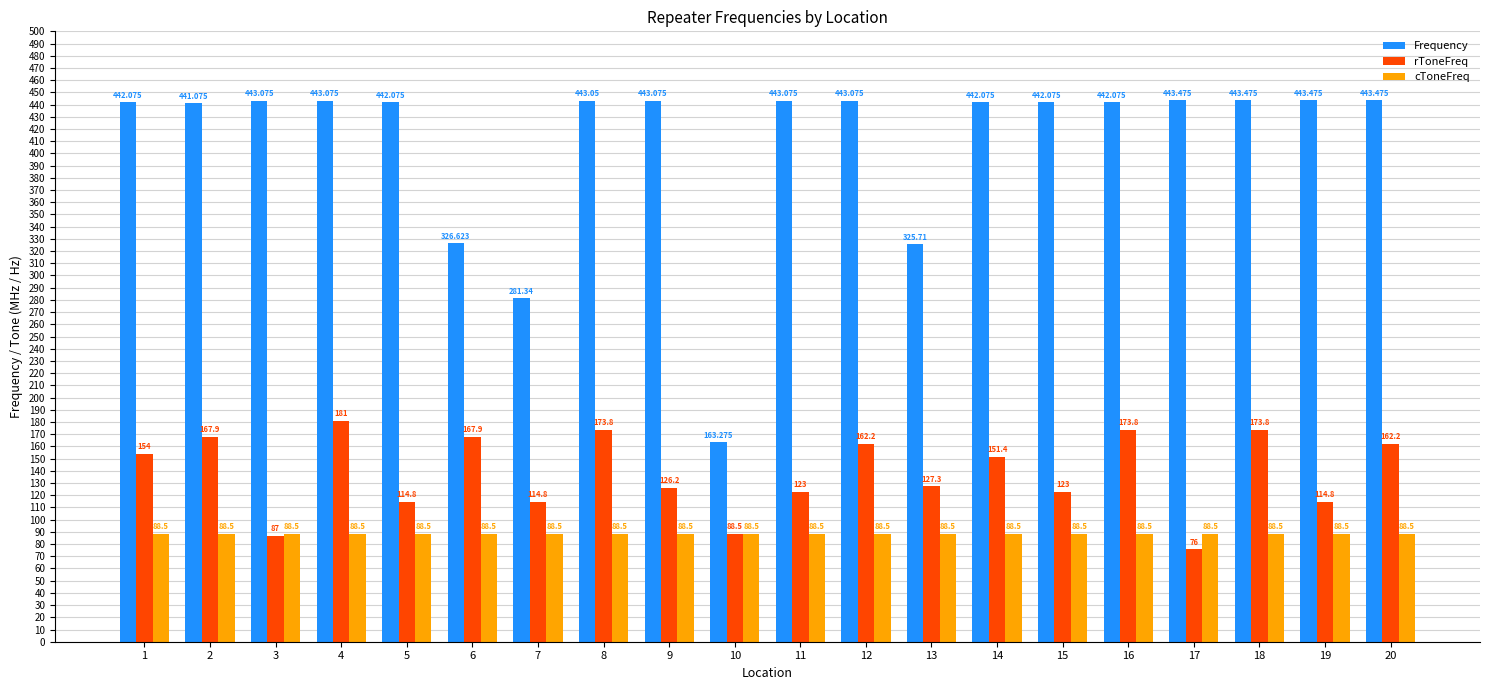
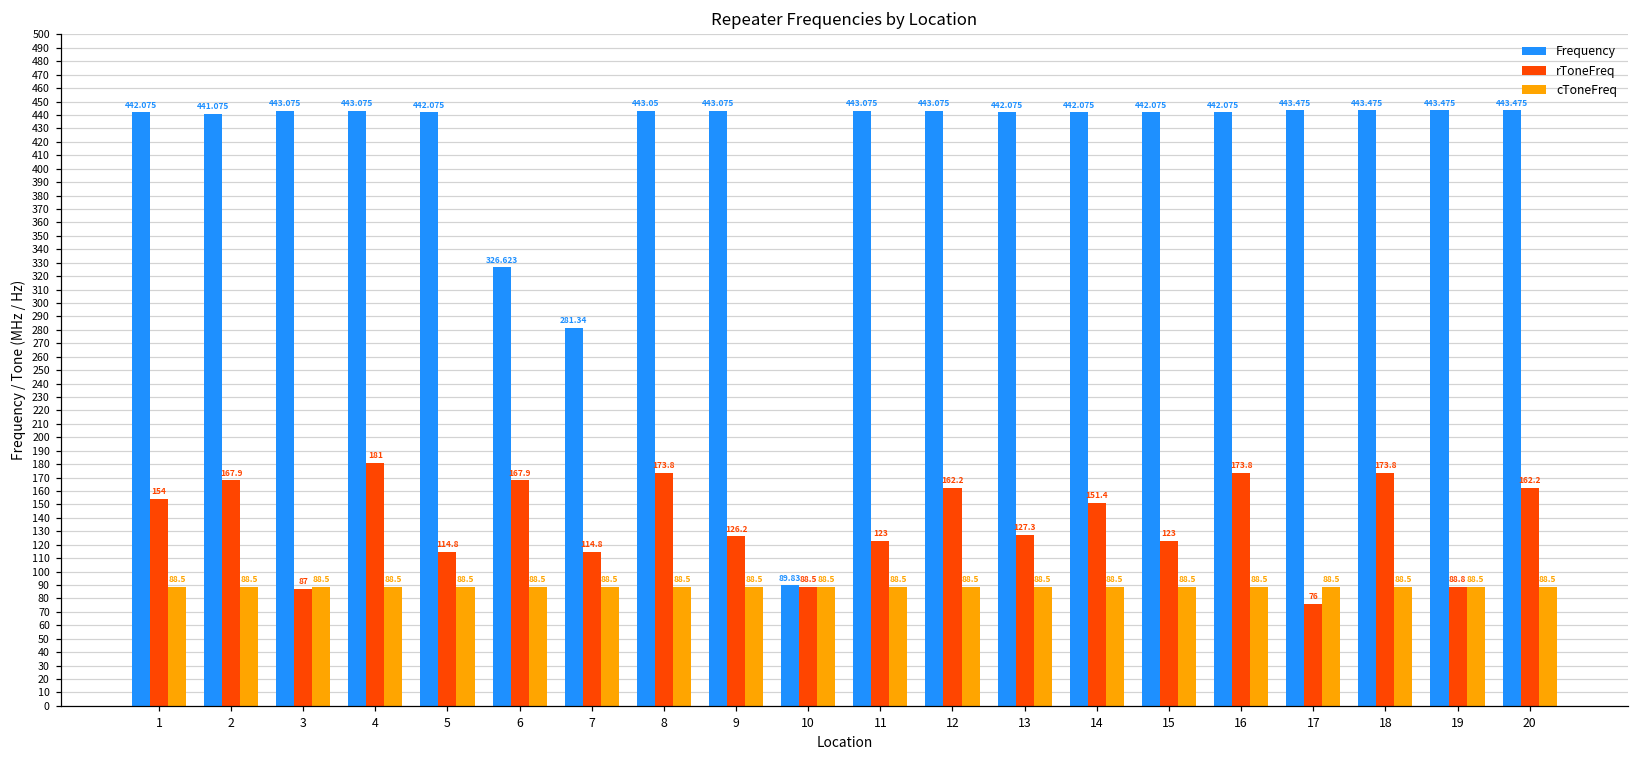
Frequency, 10: 163.275 -> 89.83
Frequency, 13: 325.71 -> 442.075
rToneFreq, 19: 114.8 -> 88.8
